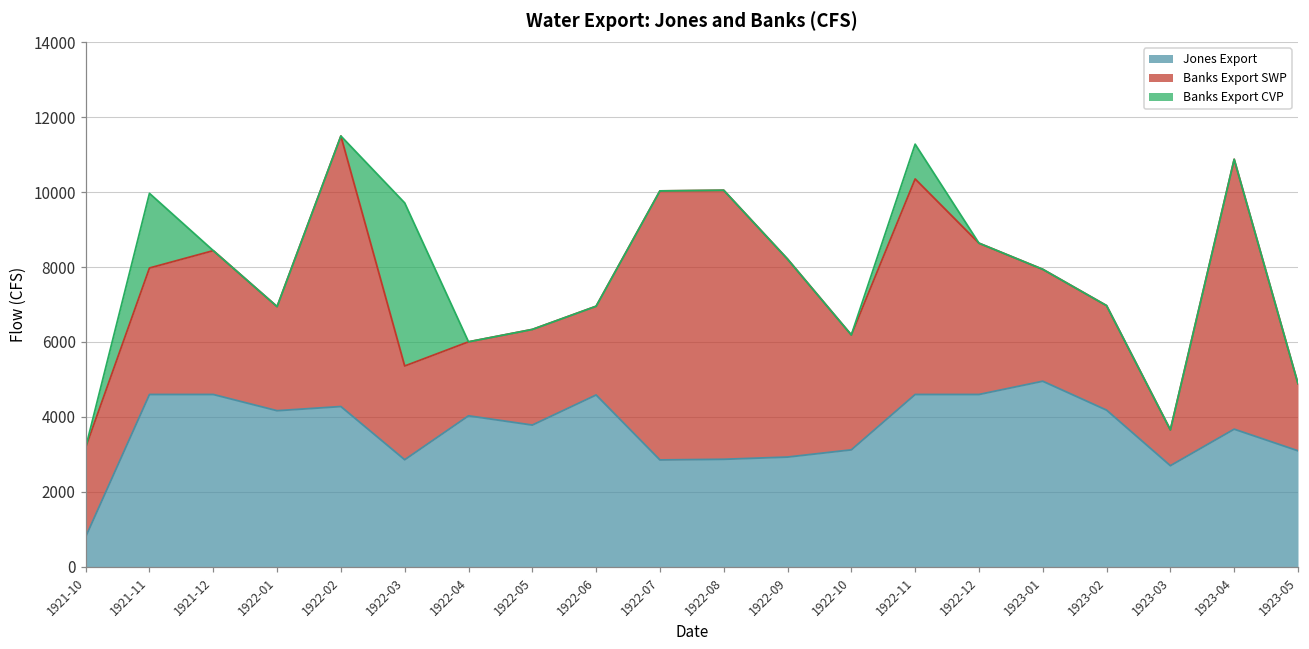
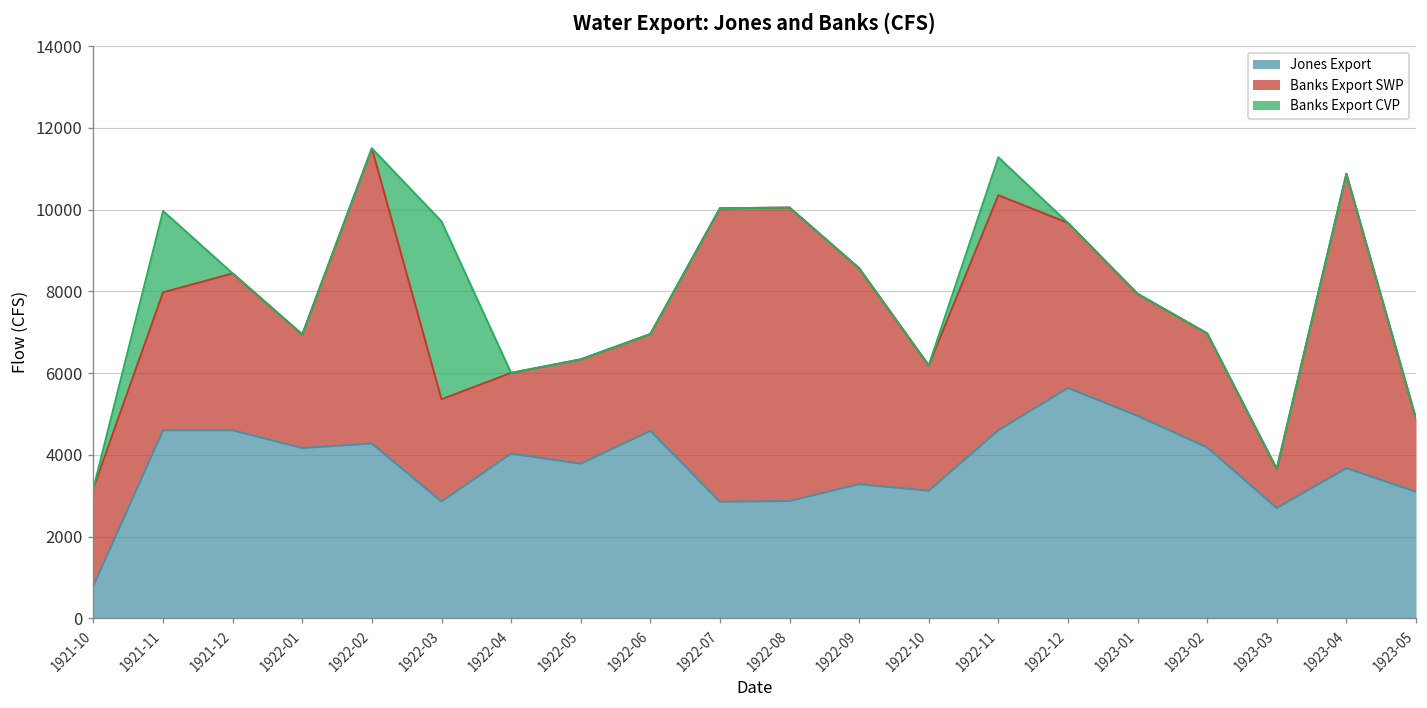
Jones Export, 1922-09: 2900 -> 3300
Jones Export, 1922-12: 4600 -> 5600
